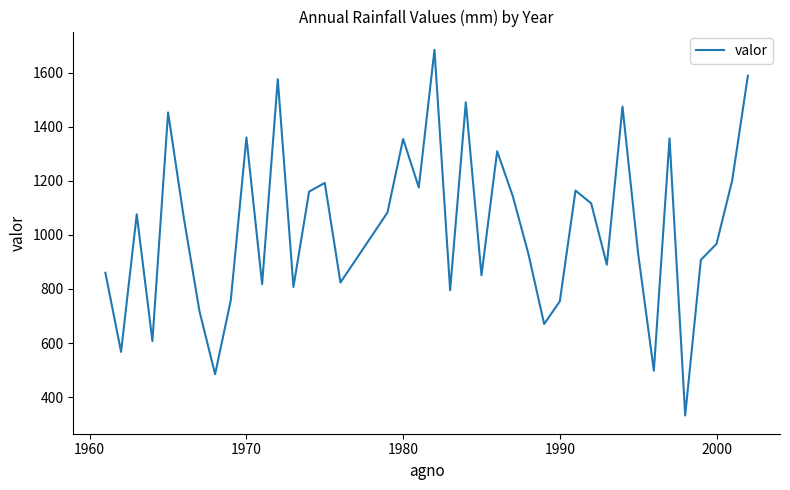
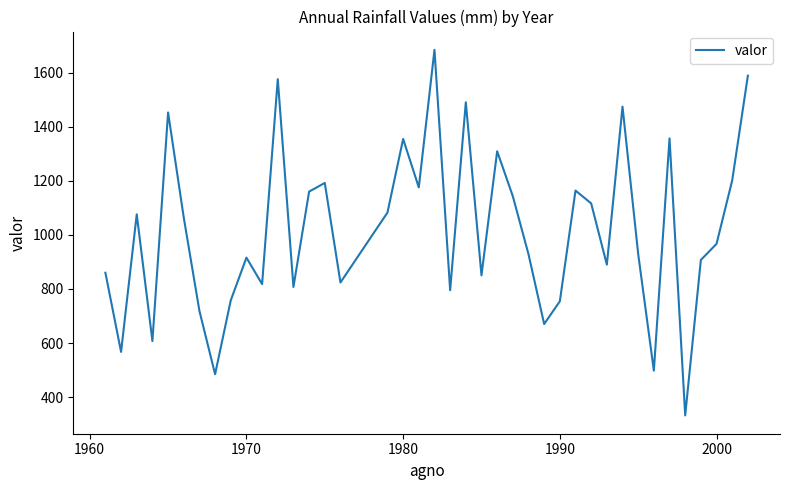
1970: 1360 -> 920
